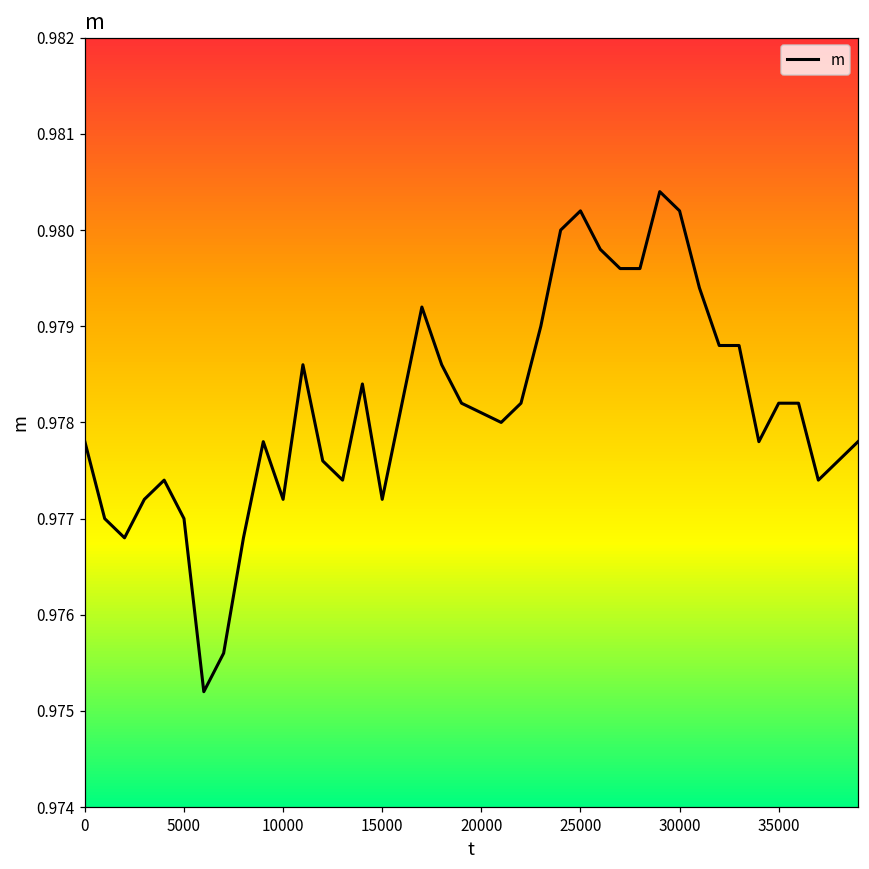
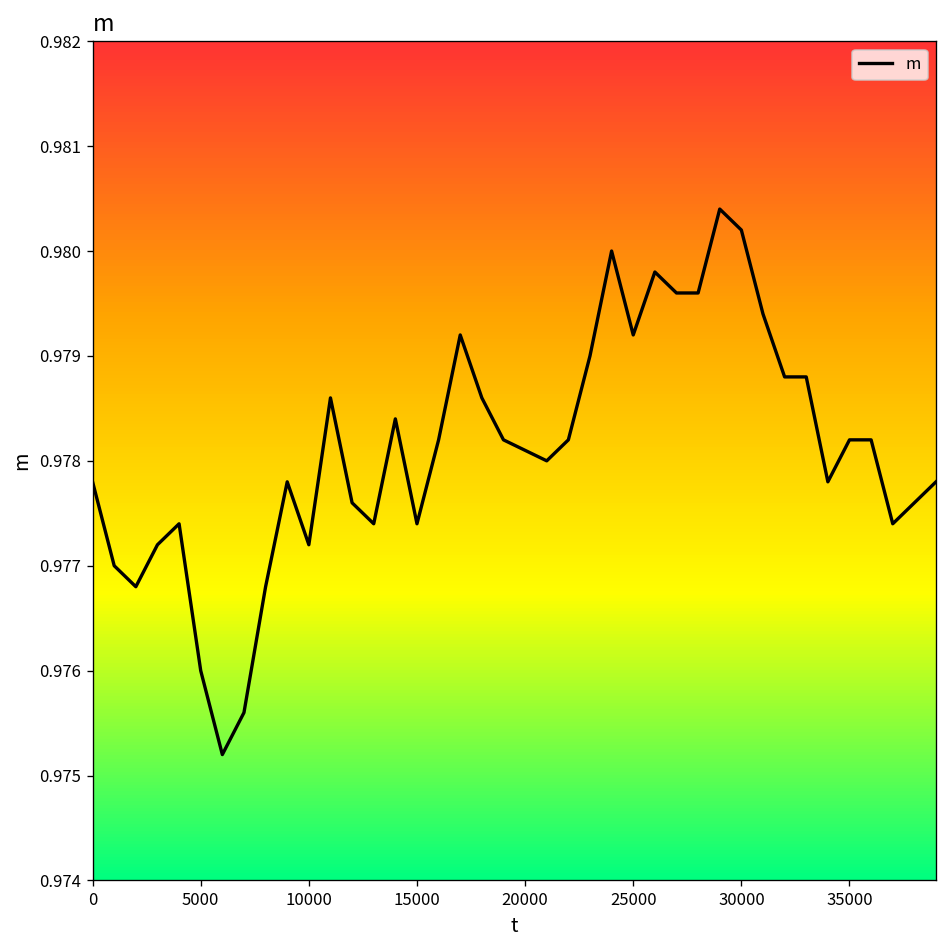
5000: 0.977 -> 0.976
15000: 0.9772 -> 0.9774
25000: 0.9802 -> 0.9792
